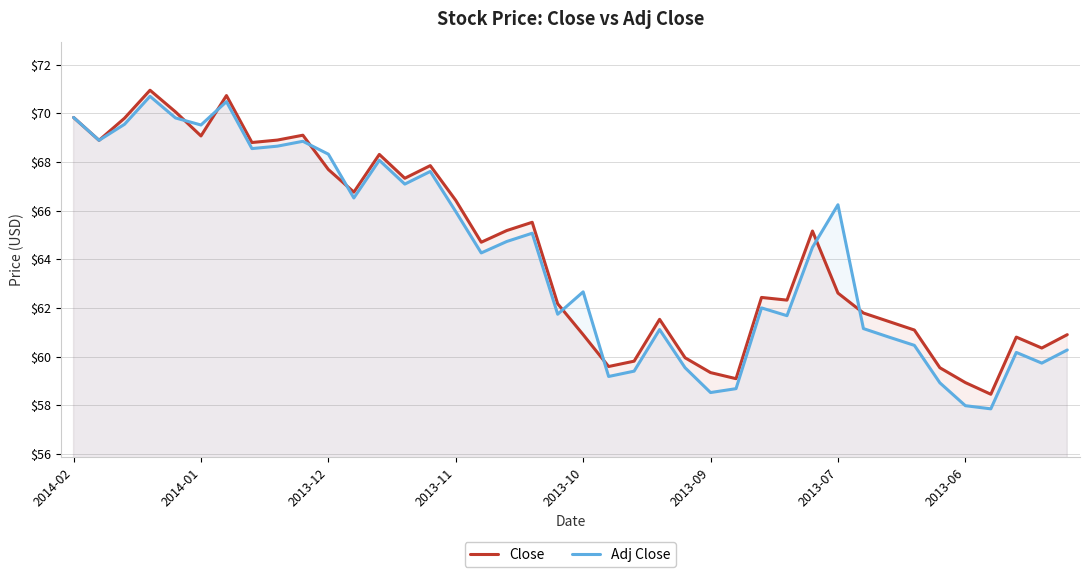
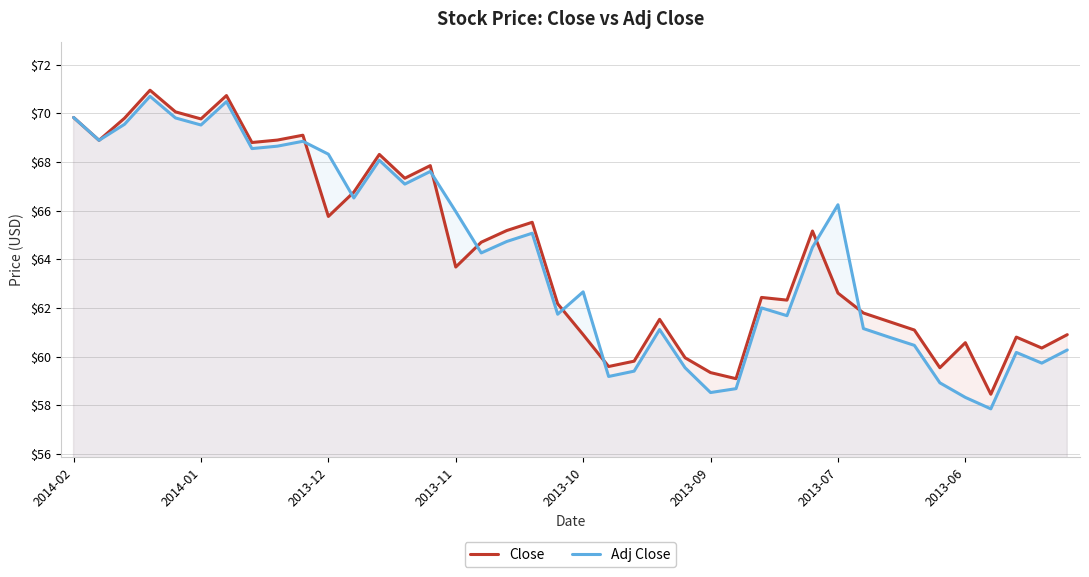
Close, 2014-01: $69.1 -> $69.8
Close, 2013-12: $67.7 -> $65.8
Close, 2013-11: $66.4 -> $63.7
Close, 2013-06: $58.9 -> $60.6
Adj Close, 2013-06: $58.0 -> $58.3
